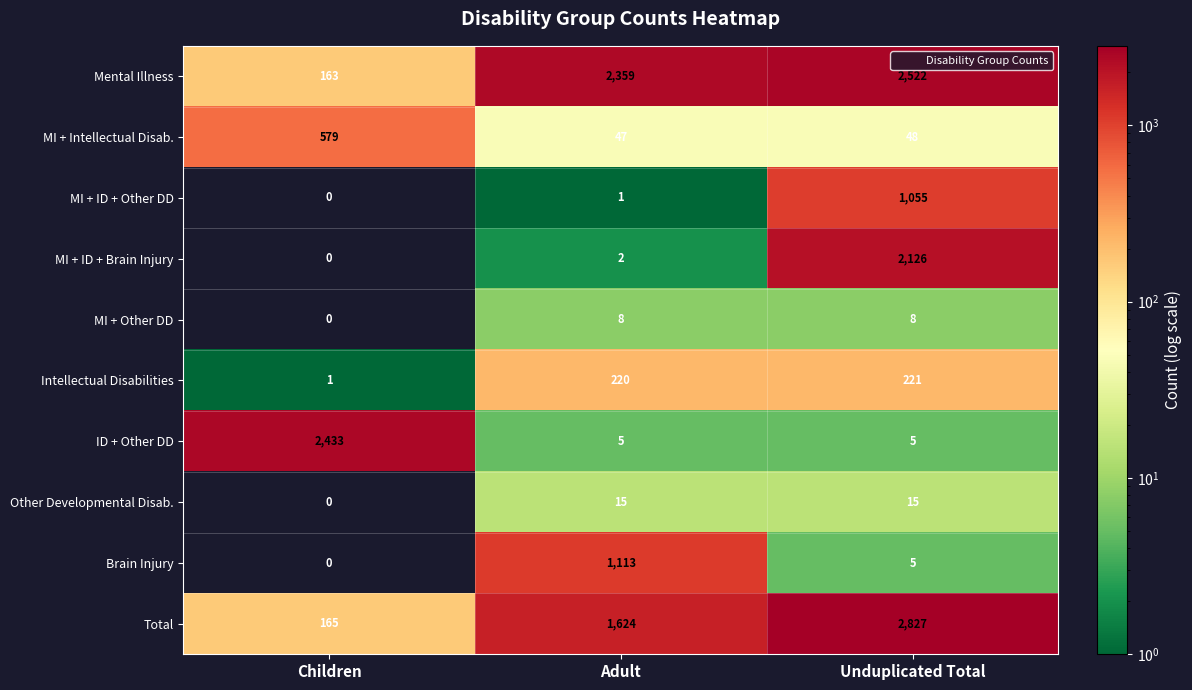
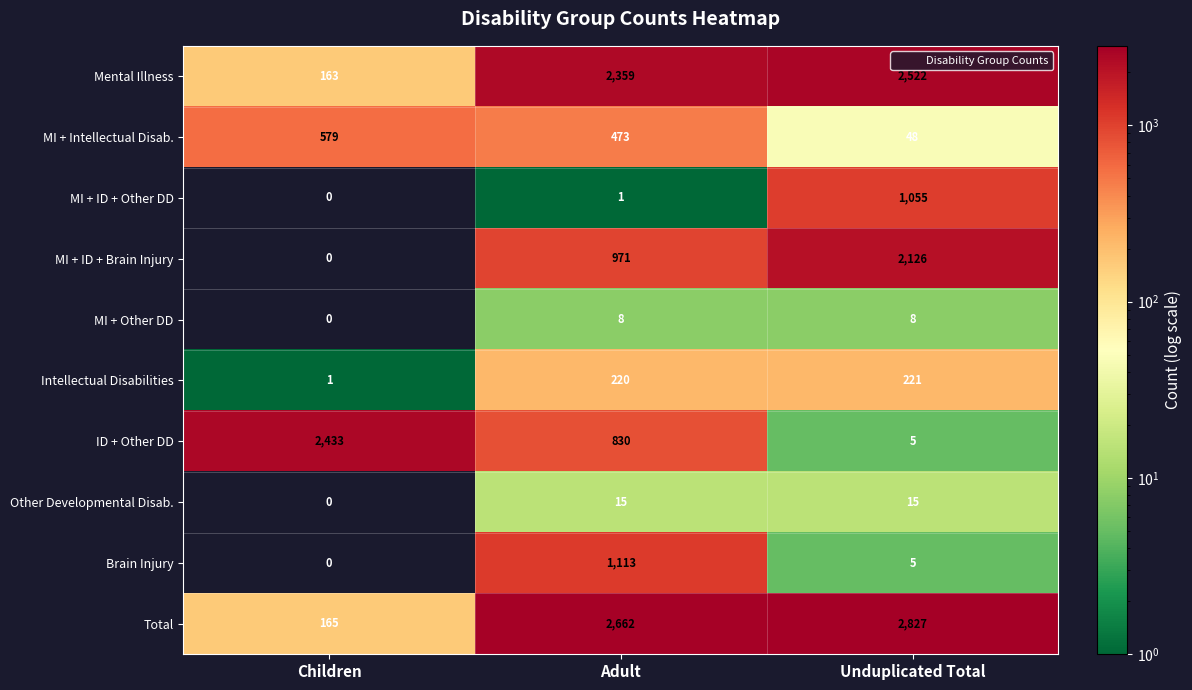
MI + Intellectual Disab., Adult: 47 -> 473
MI + ID + Brain Injury, Adult: 2 -> 971
ID + Other DD, Adult: 5 -> 830
Total, Adult: 1,624 -> 2,662
